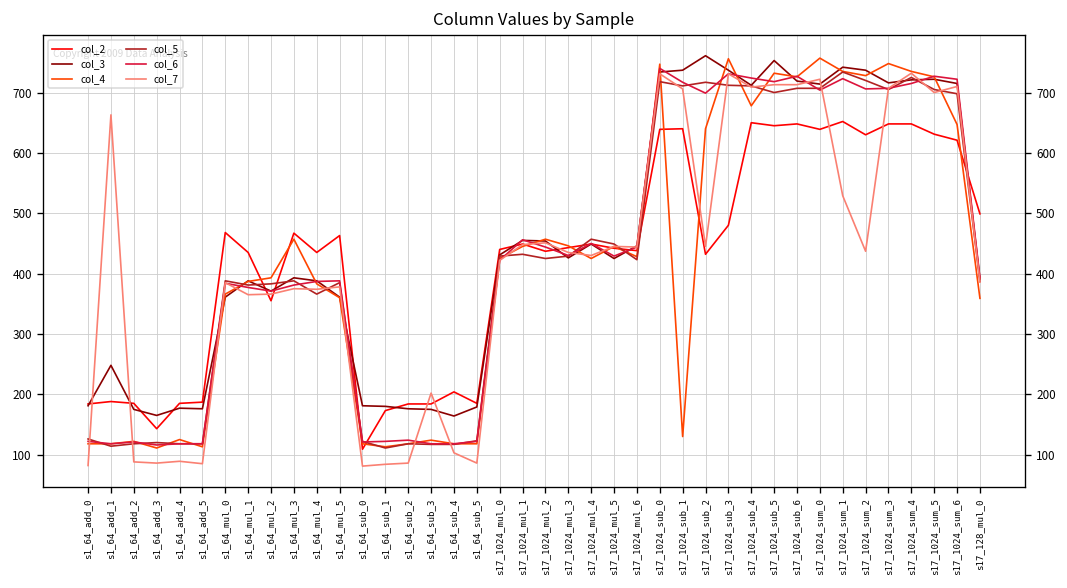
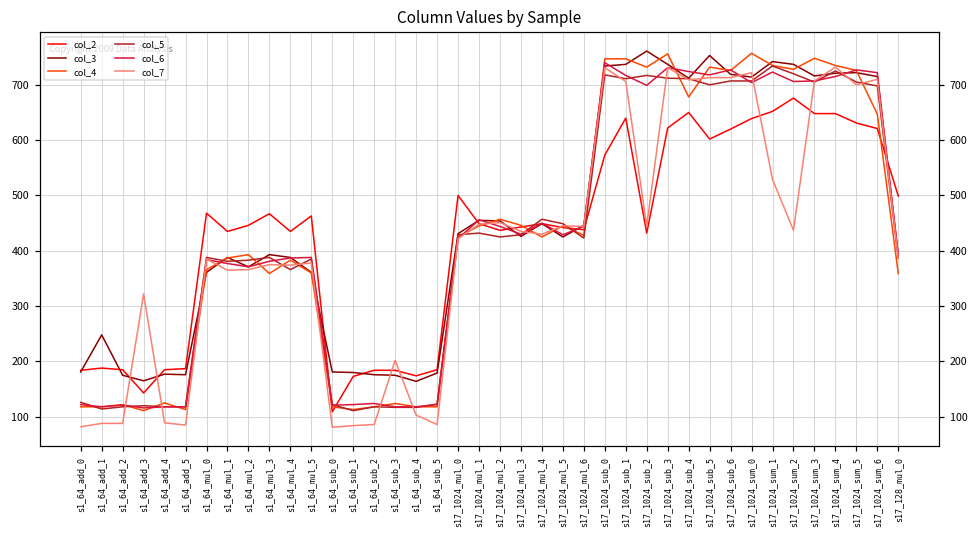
col_7, s1_64_add_1: 660 -> 90
col_7, s1_64_add_3: 90 -> 320
col_2, s1_64_mul_2: 360 -> 450
col_4, s1_64_mul_3: 460 -> 360
col_2, s1_64_sub_4: 200 -> 170
col_2, s17_1024_mul_0: 440 -> 500
col_2, s17_1024_sub_0: 640 -> 570
col_4, s17_1024_sub_1: 130 -> 750
col_4, s17_1024_sub_2: 640 -> 730
col_2, s17_1024_sub_3: 480 -> 620
col_2, s17_1024_sub_5: 650 -> 600
col_2, s17_1024_sub_6: 650 -> 620
col_2, s17_1024_sum_2: 630 -> 680
